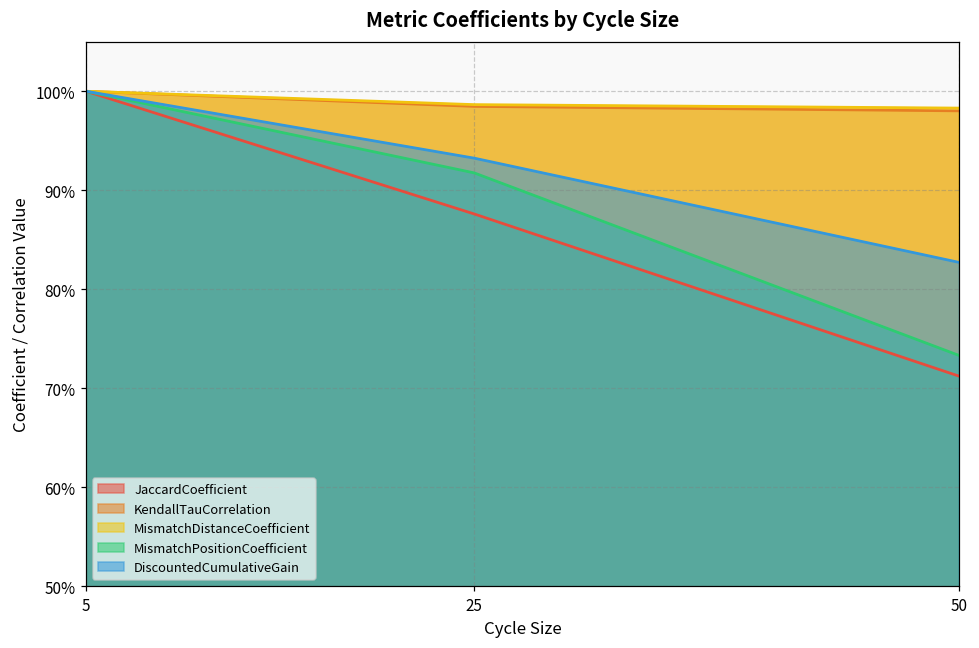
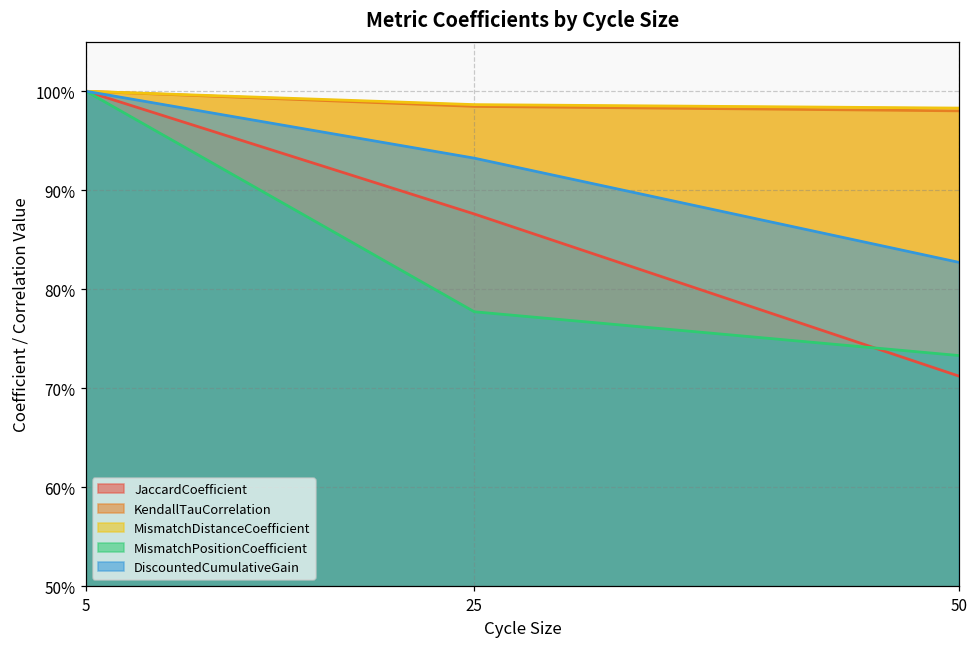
MismatchPositionCoefficient, 25: 92% -> 78%
